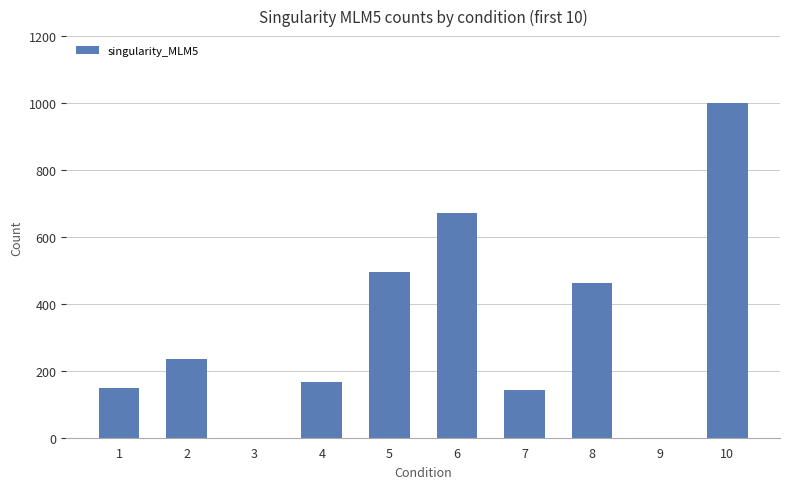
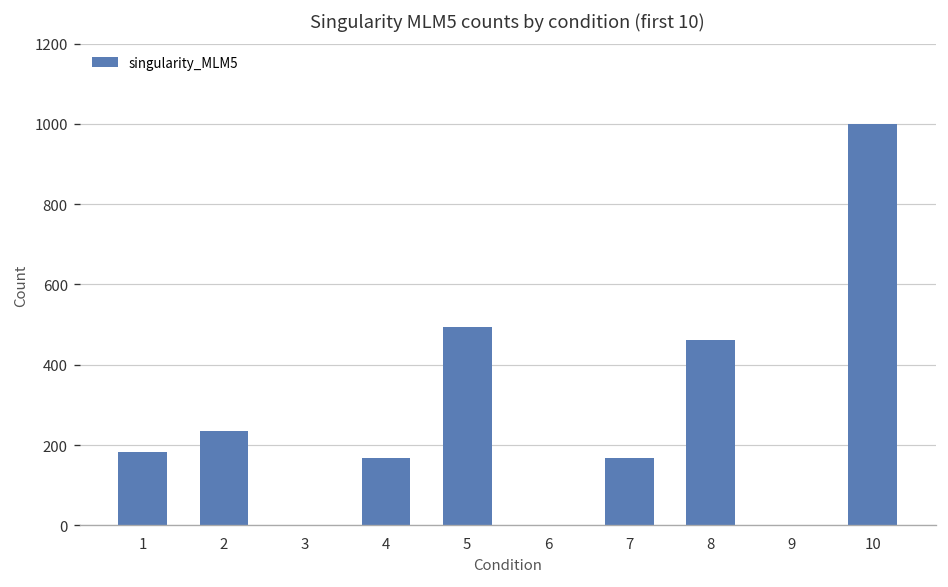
1: 150 -> 180
6: 670 -> 0
7: 140 -> 170
